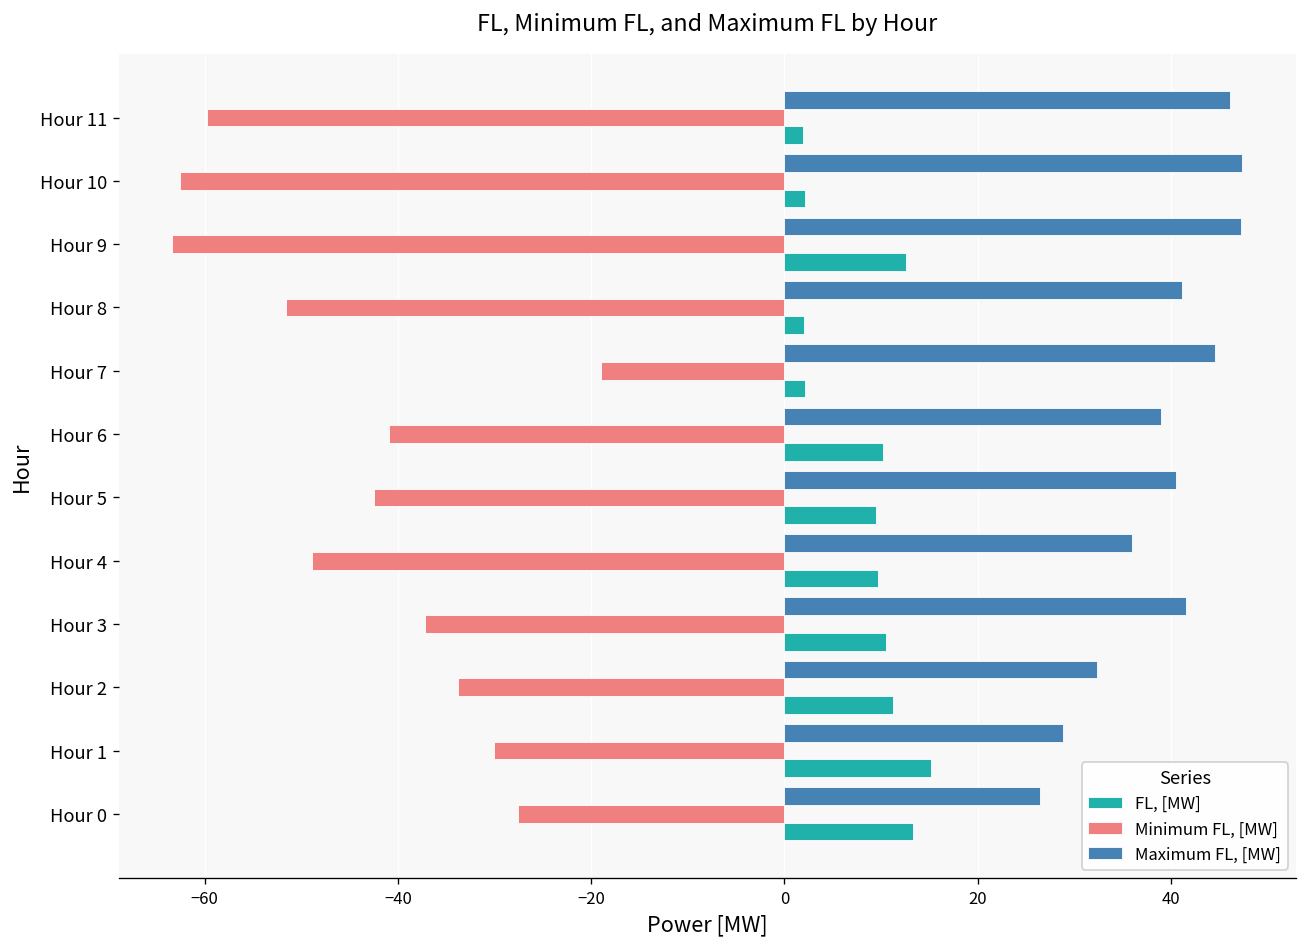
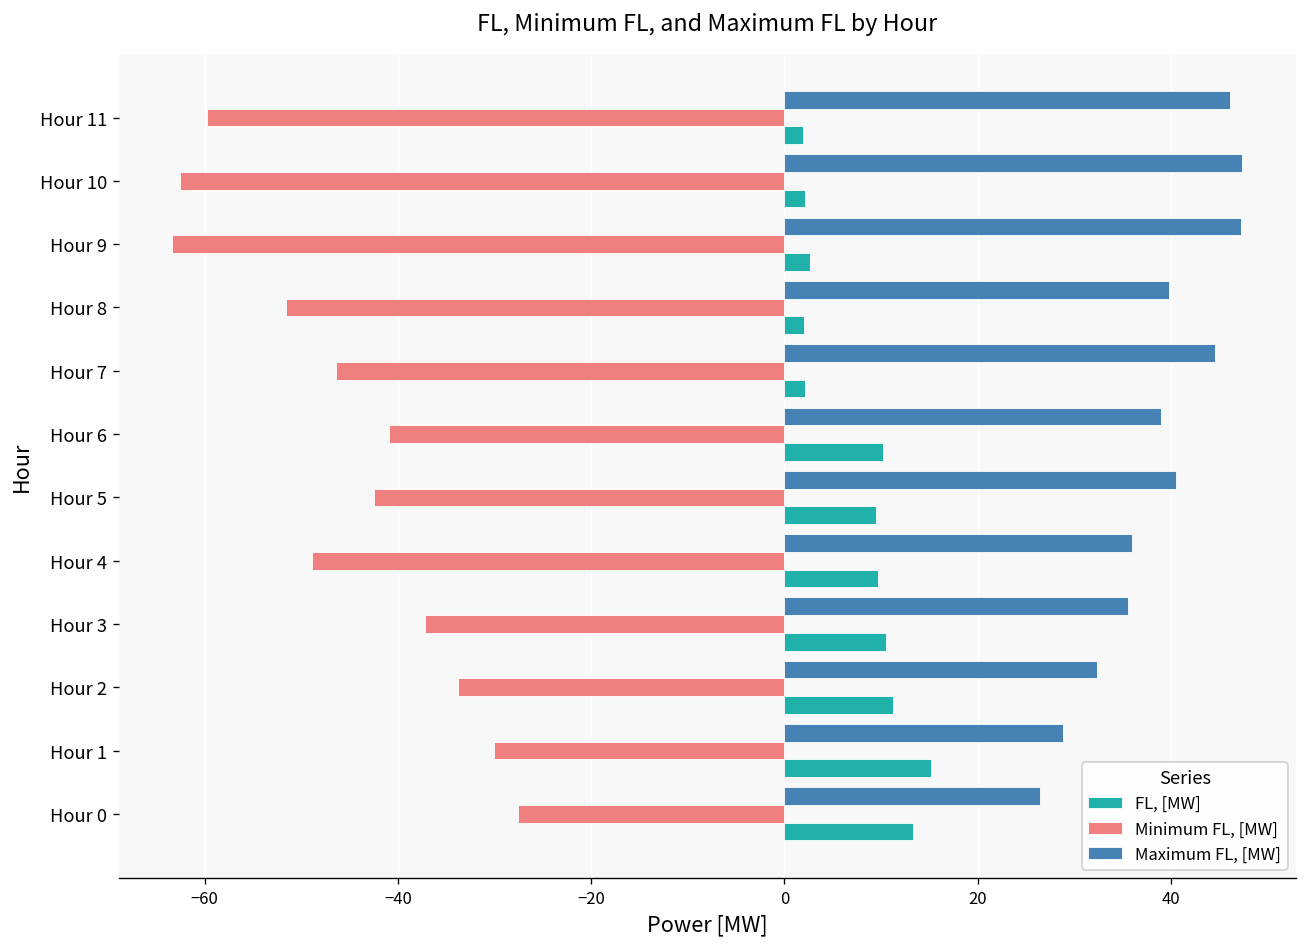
FL, [MW], Hour 9: 13 -> 3
Maximum FL, [MW], Hour 8: 41 -> 40
Minimum FL, [MW], Hour 7: -19 -> -46
Maximum FL, [MW], Hour 3: 42 -> 36
